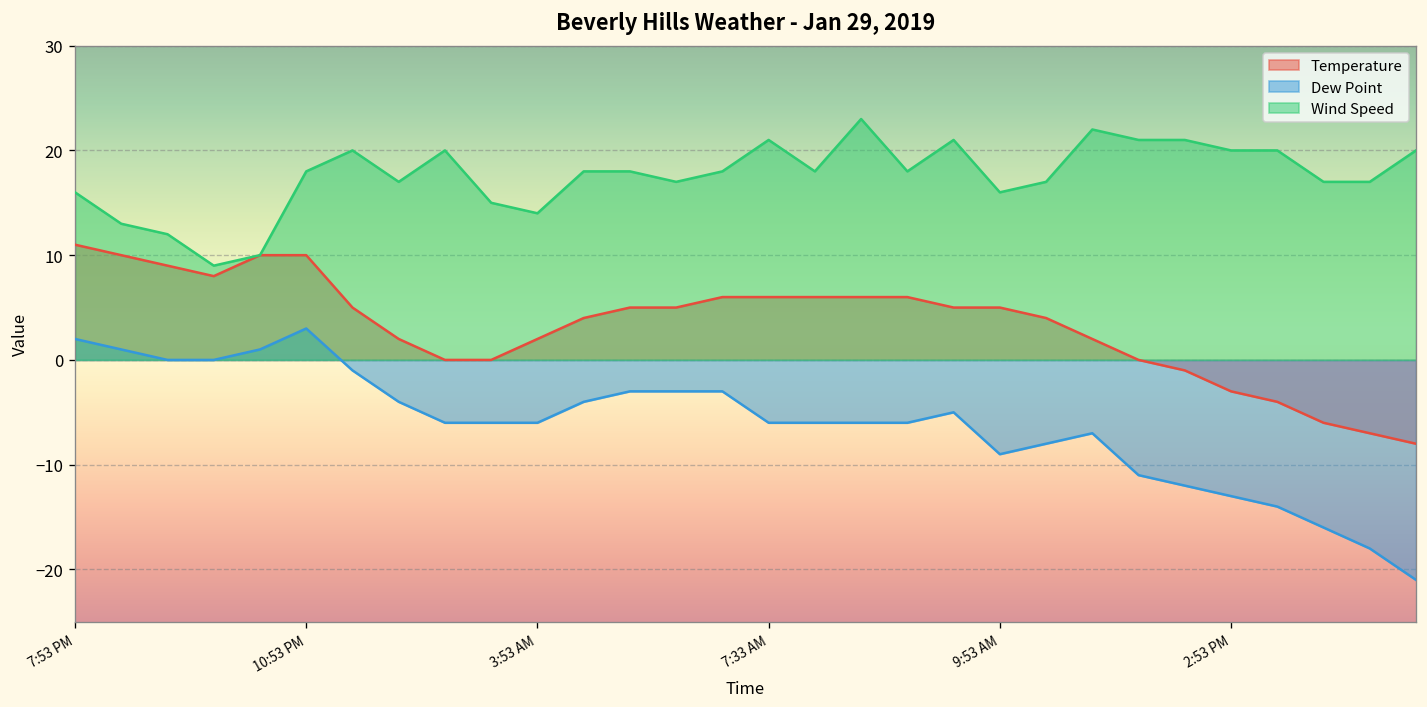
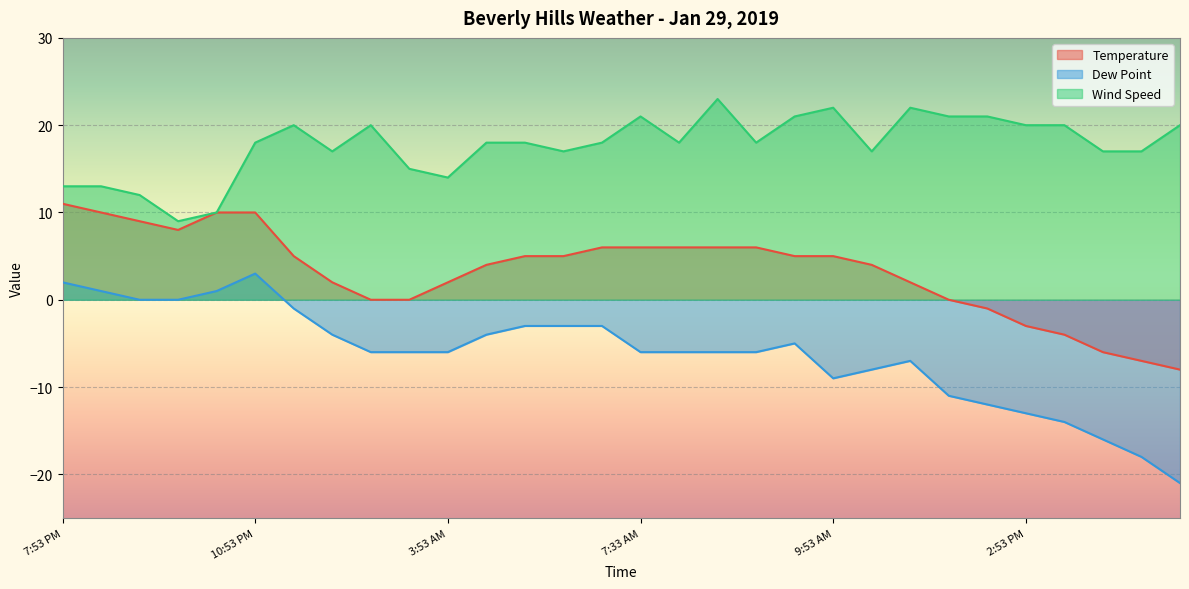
Wind Speed, 7:53 PM: 16 -> 13
Wind Speed, 9:53 AM: 16 -> 22
